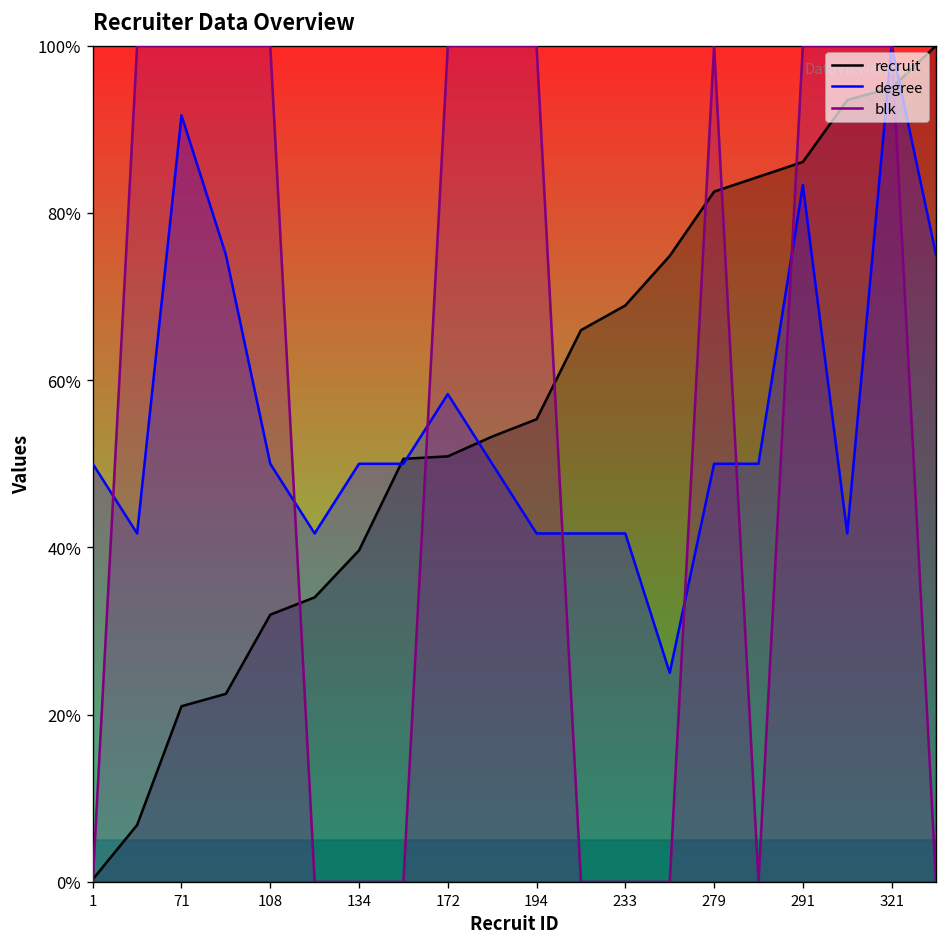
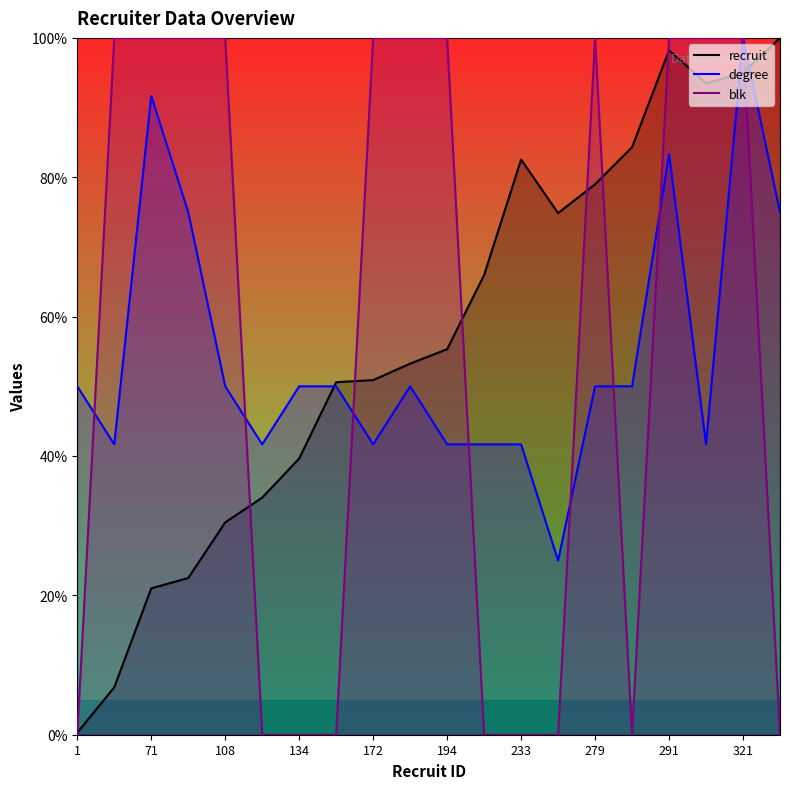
recruit, 108: 32% -> 30%
degree, 172: 58% -> 42%
recruit, 233: 69% -> 83%
recruit, 279: 83% -> 79%
recruit, 291: 86% -> 98%
